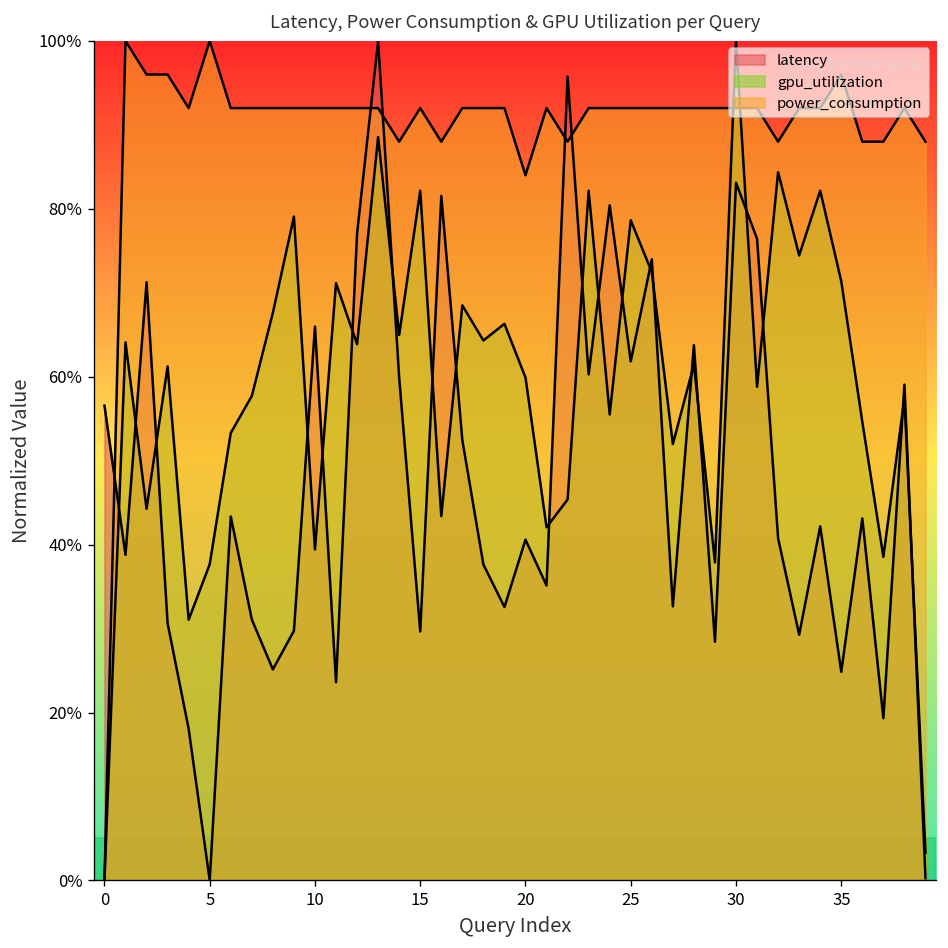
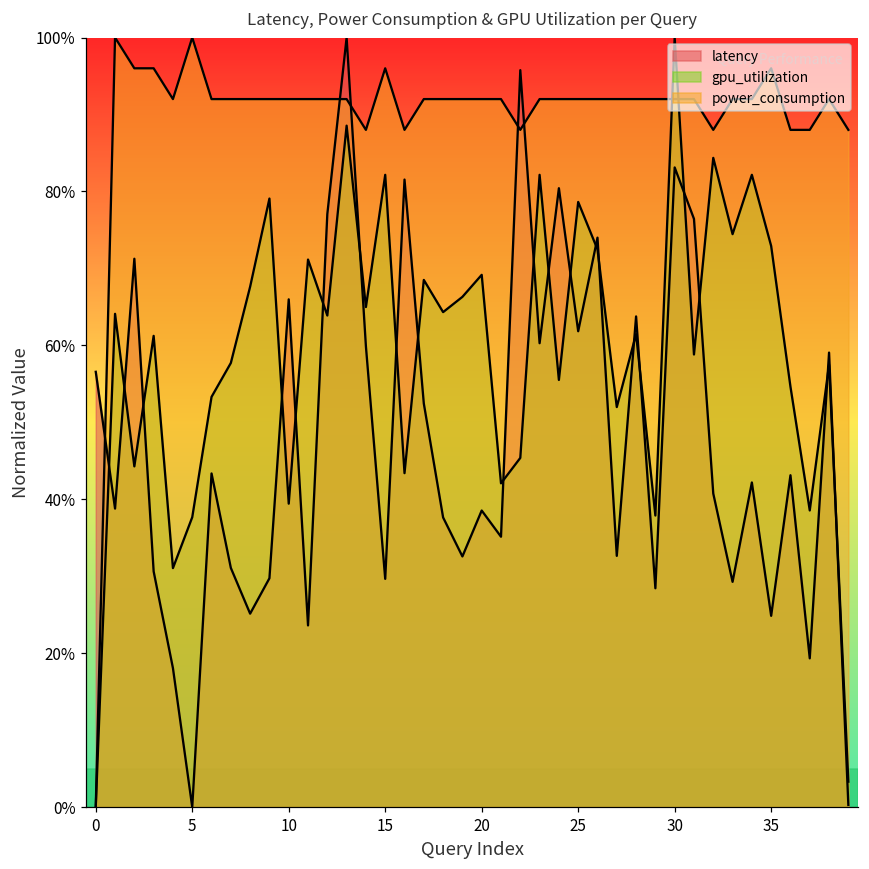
power_consumption, 15: 92% -> 96%
latency, 20: 41% -> 39%
gpu_utilization, 20: 60% -> 69%
power_consumption, 20: 84% -> 92%
gpu_utilization, 35: 71% -> 73%
